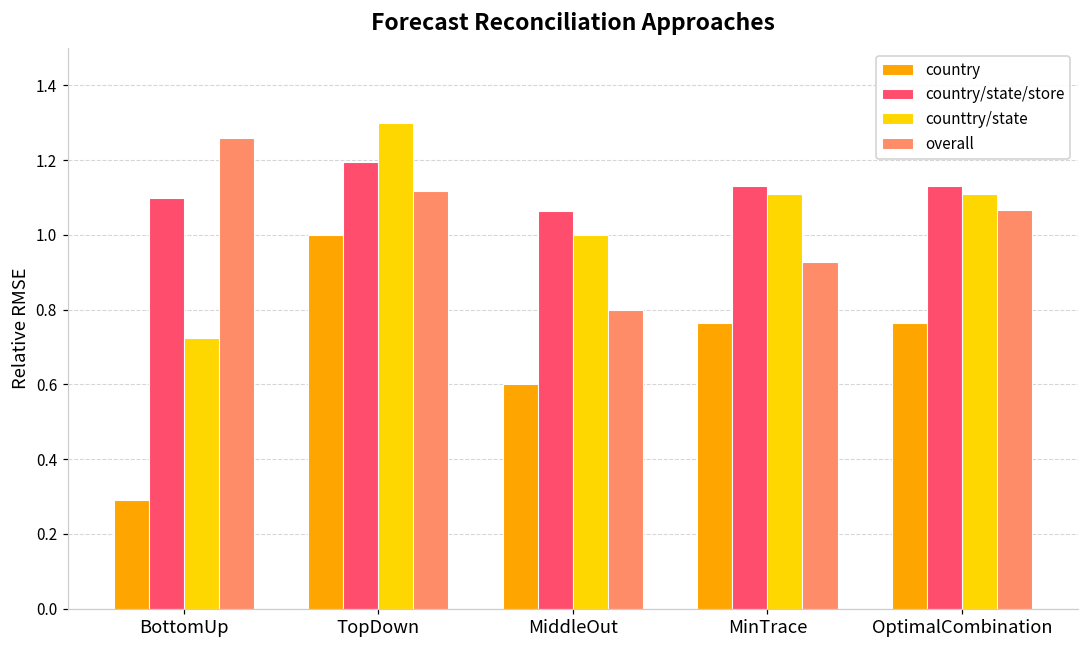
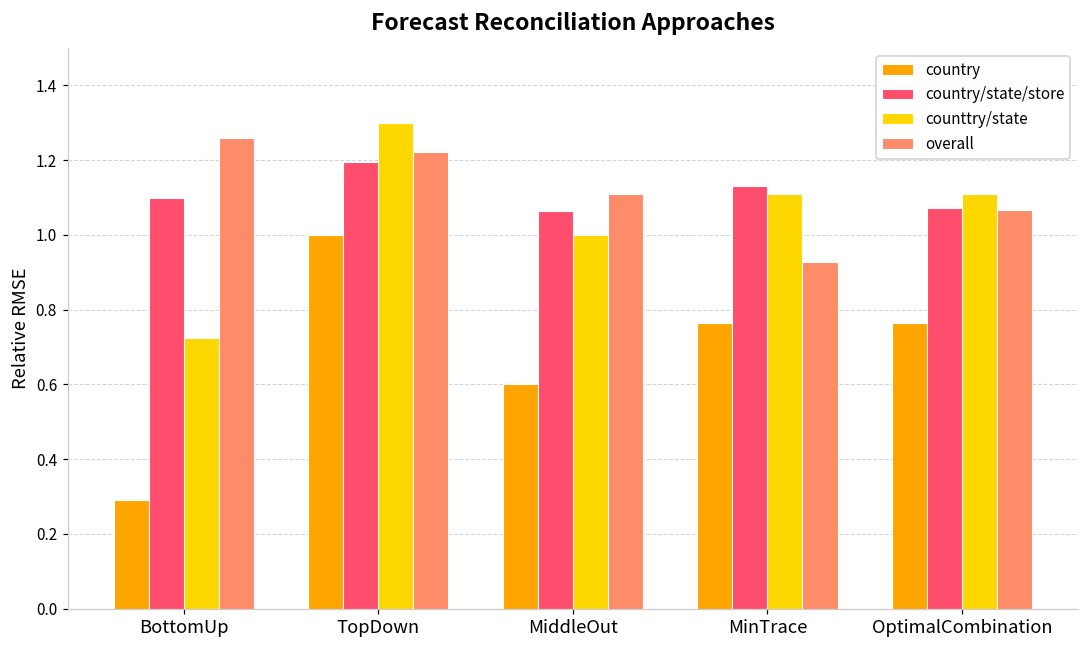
overall, TopDown: 1.12 -> 1.22
overall, MiddleOut: 0.80 -> 1.11
country/state/store, OptimalCombination: 1.13 -> 1.07
